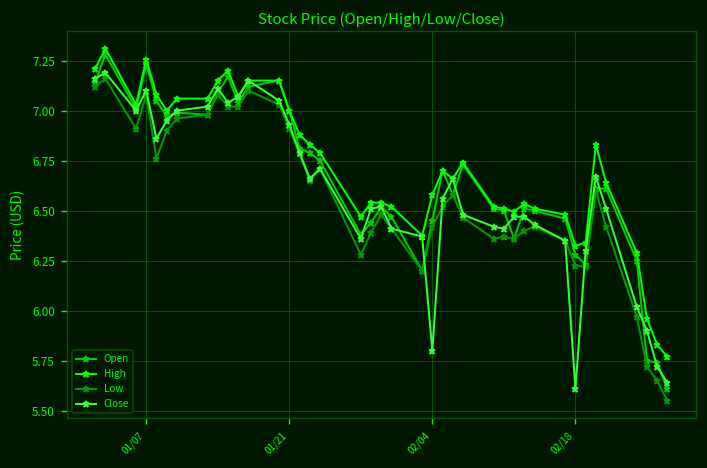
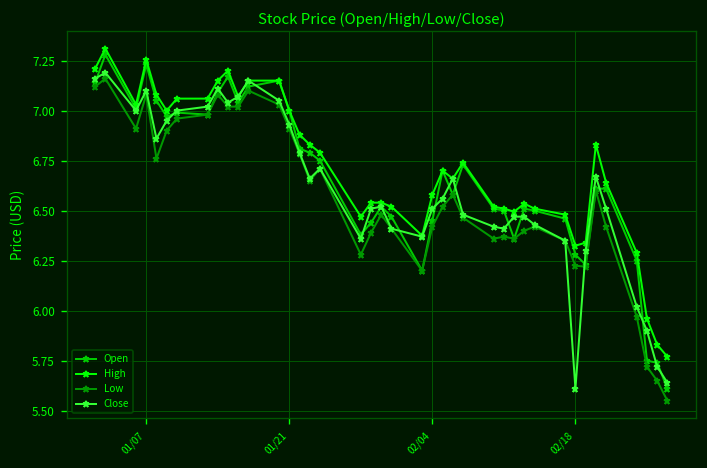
Close, 02/04: 5.80 -> 6.51
